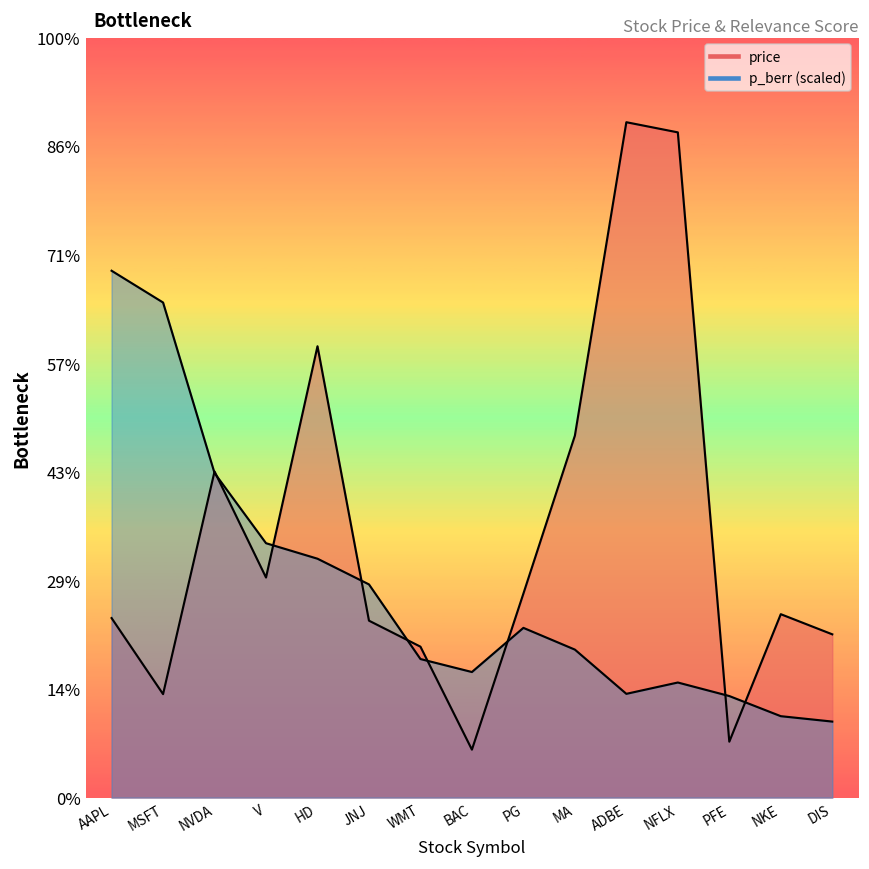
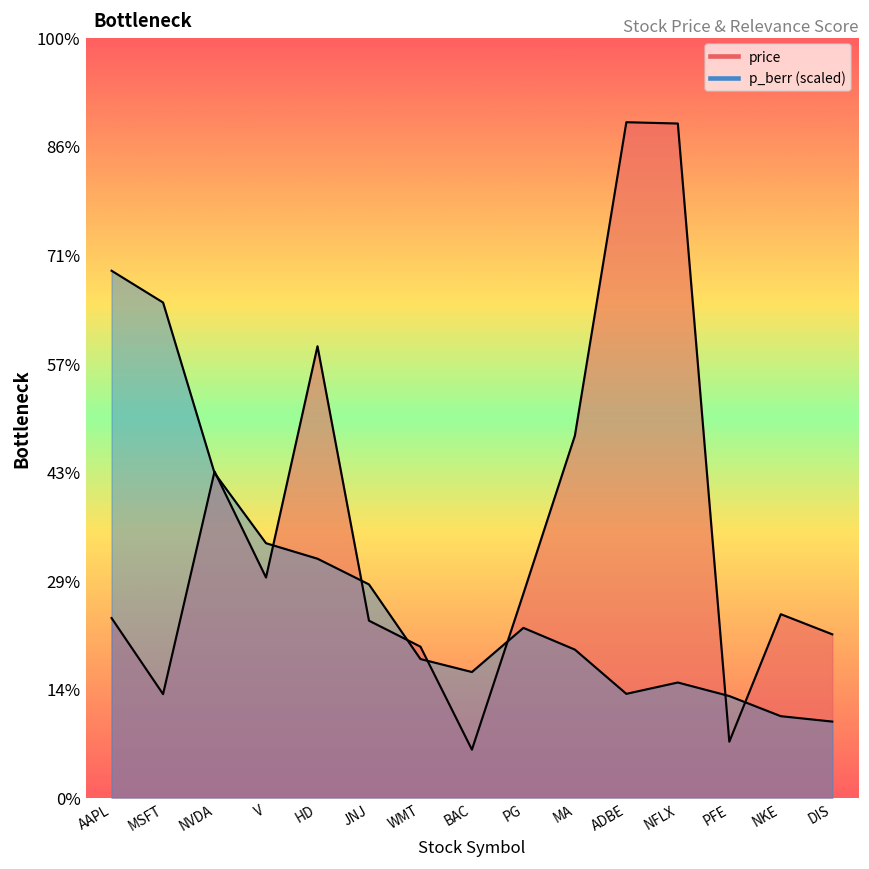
price, NFLX: 88% -> 89%
